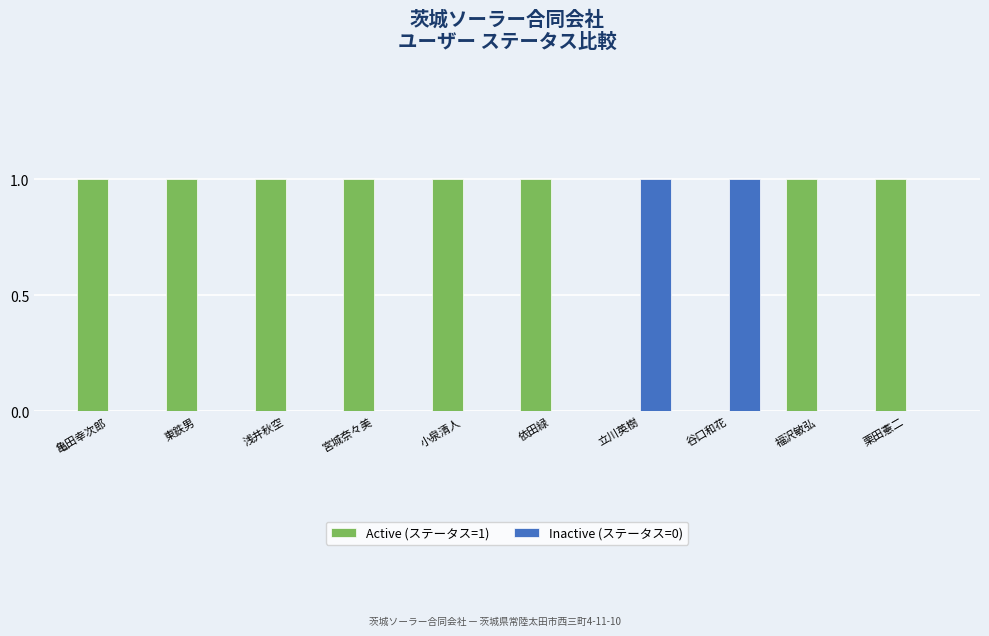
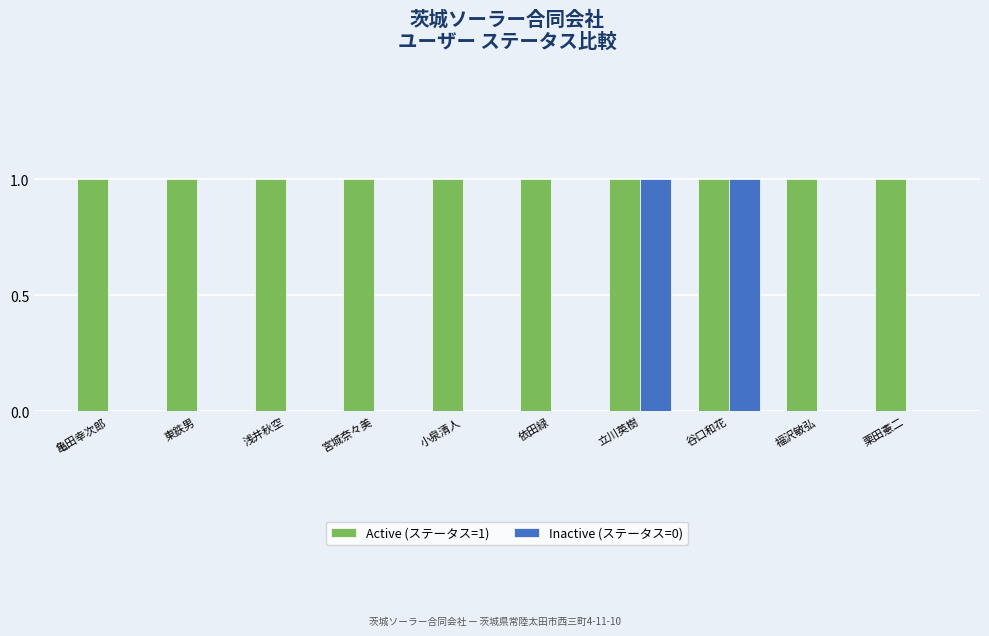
Active (ステータス=1), 立川英樹: 0 -> 1
Active (ステータス=1), 谷口和花: 0 -> 1
